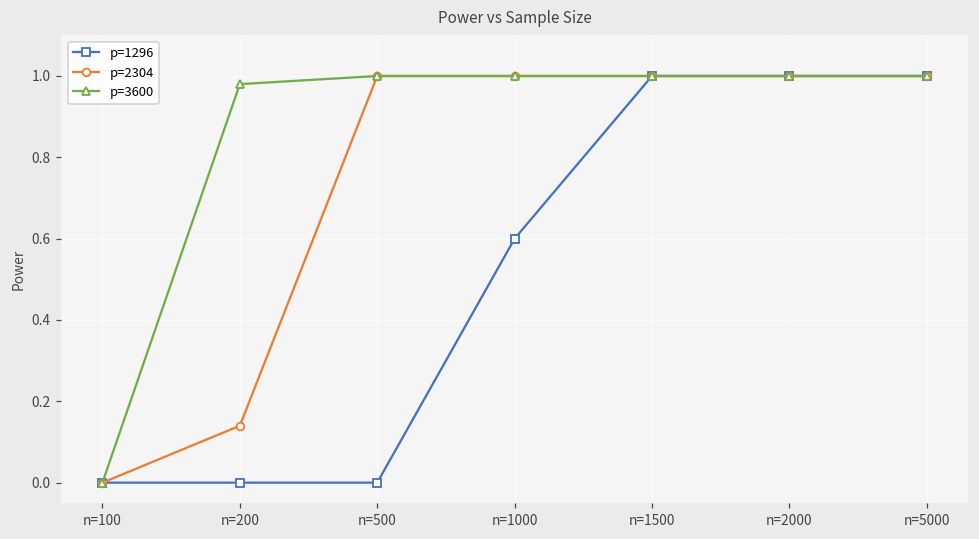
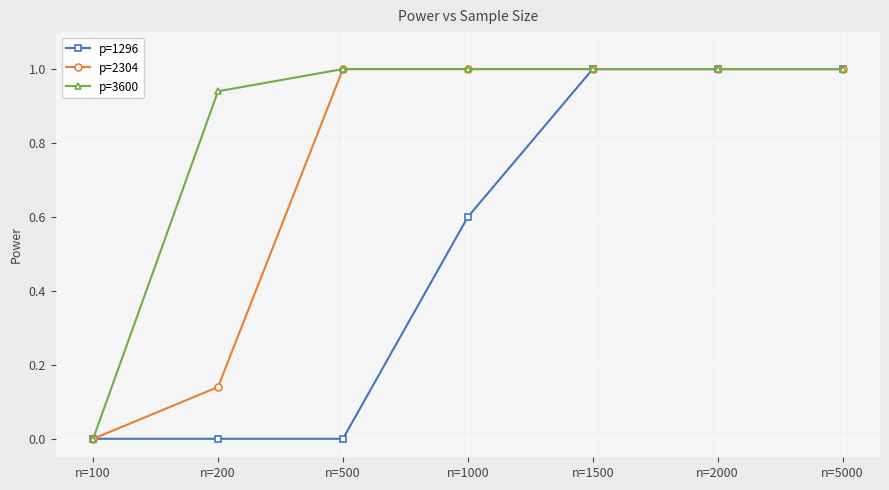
p=3600, n=200: 0.98 -> 0.94
